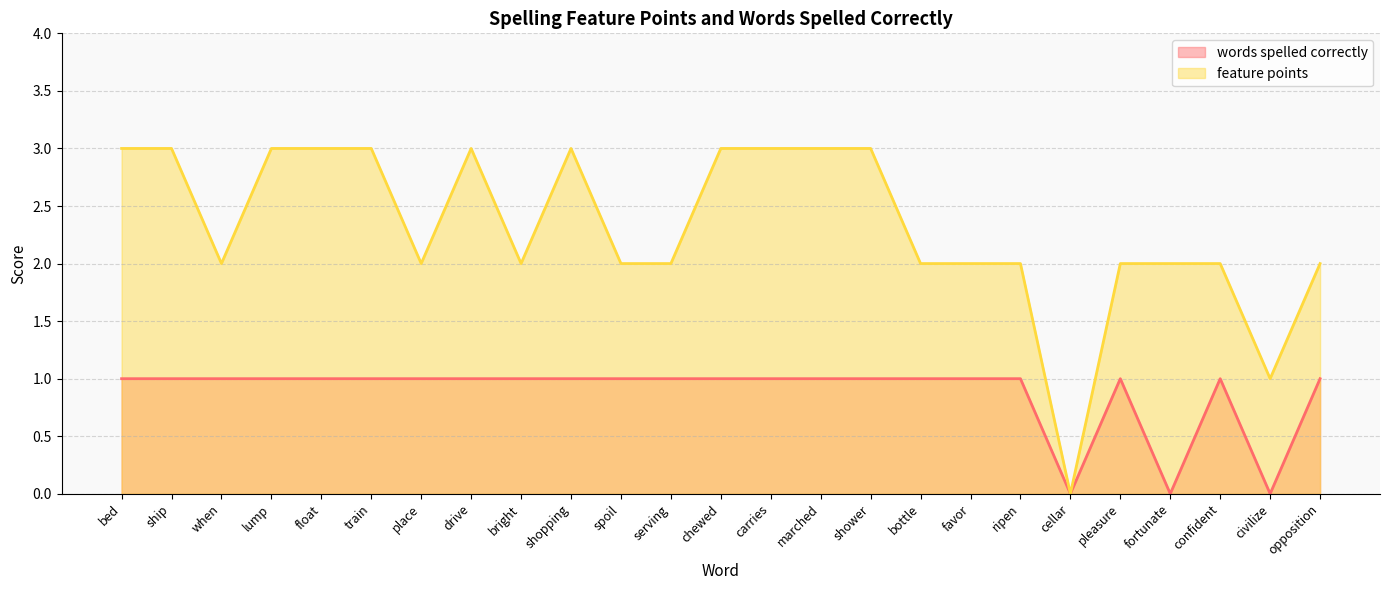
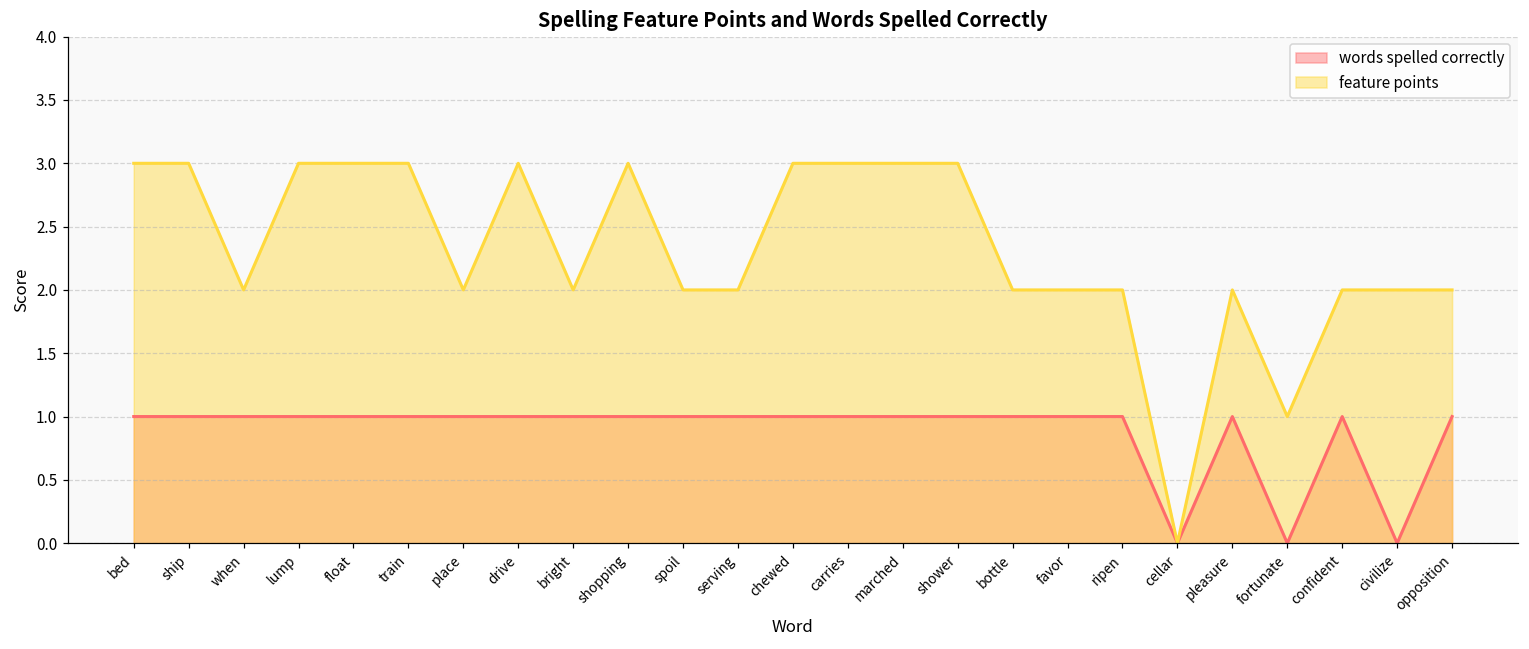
feature points, fortunate: 2 -> 1
feature points, civilize: 1 -> 2
